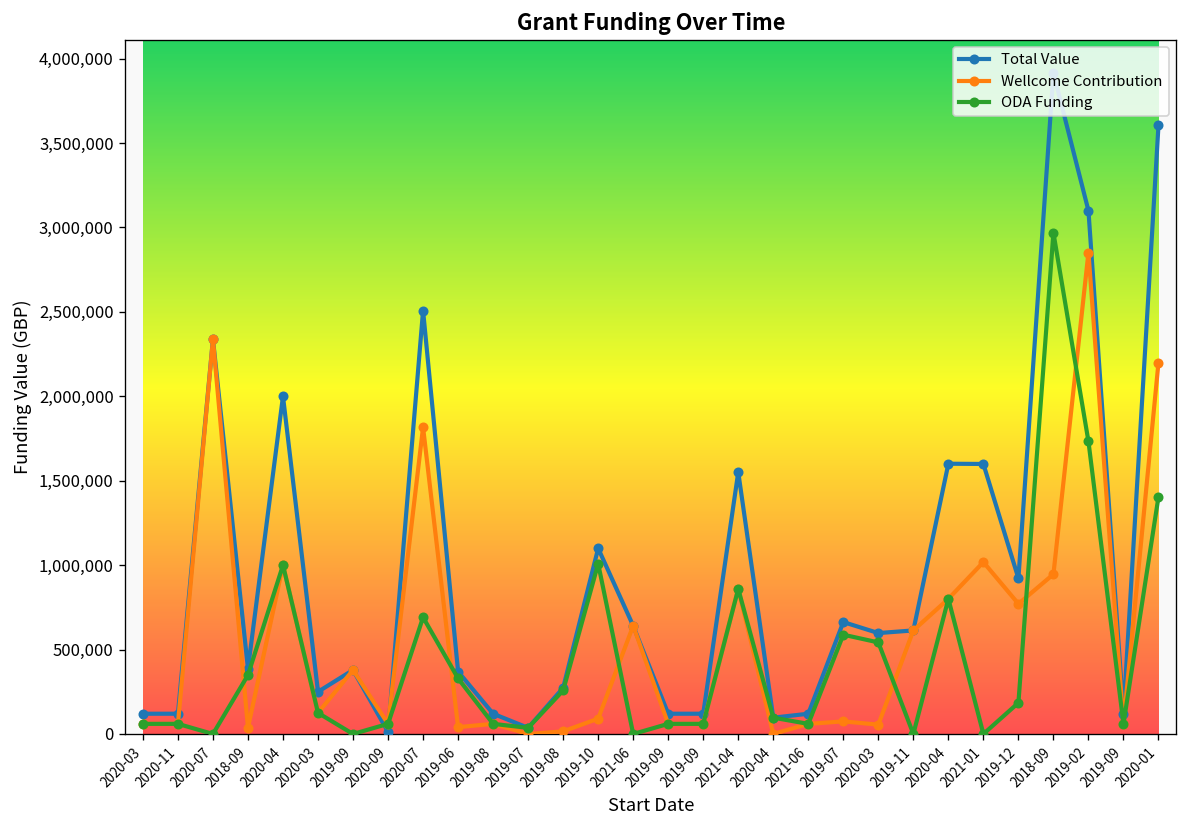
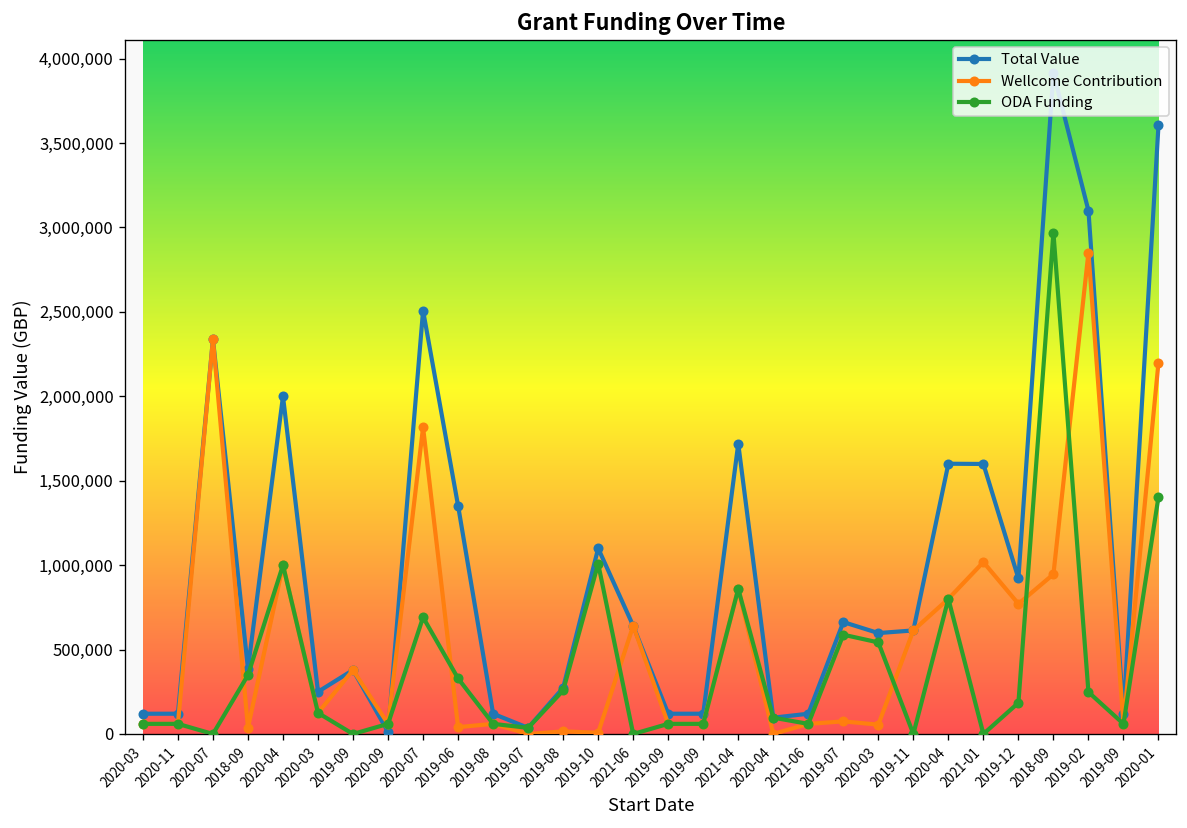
Total Value, 2019-06: 370,000 -> 1,350,000
Wellcome Contribution, 2019-10: 90,000 -> 10,000
Total Value, 2021-04: 1,550,000 -> 1,720,000
ODA Funding, 2019-02: 1,730,000 -> 250,000
